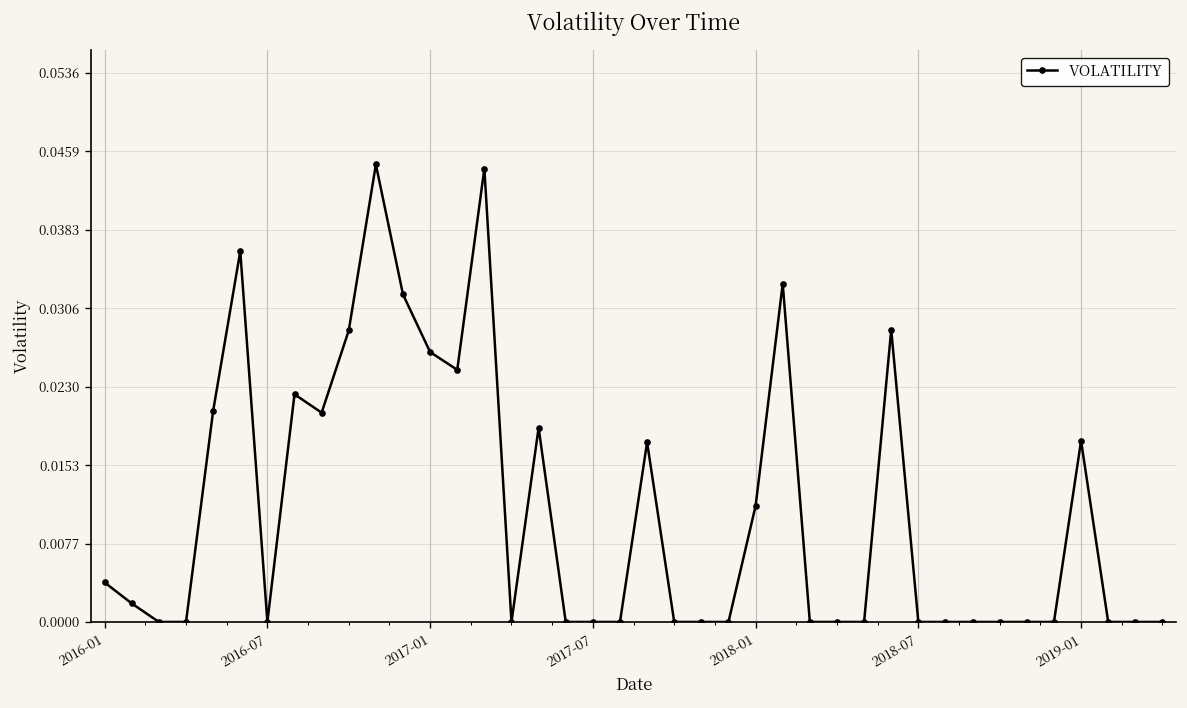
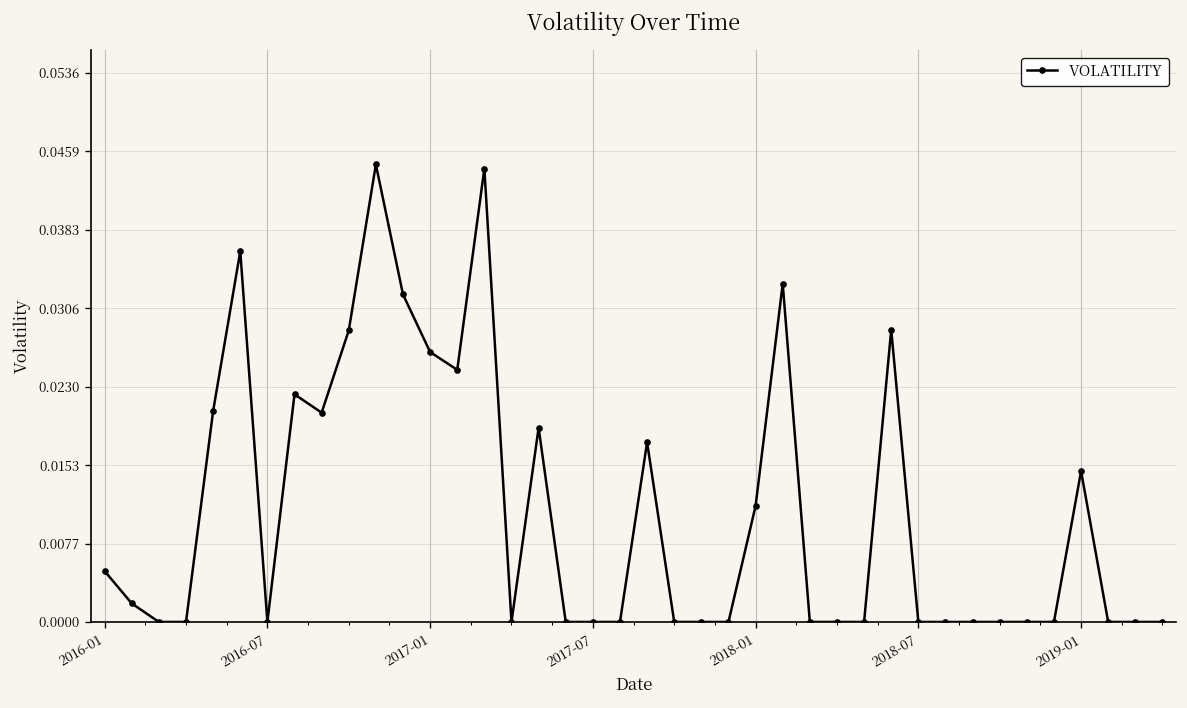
2016-01: 0.004 -> 0.005
2019-01: 0.018 -> 0.015
